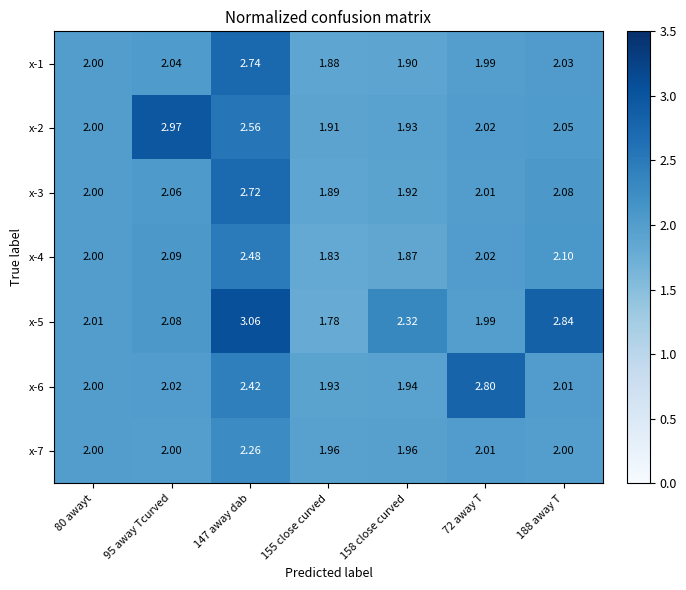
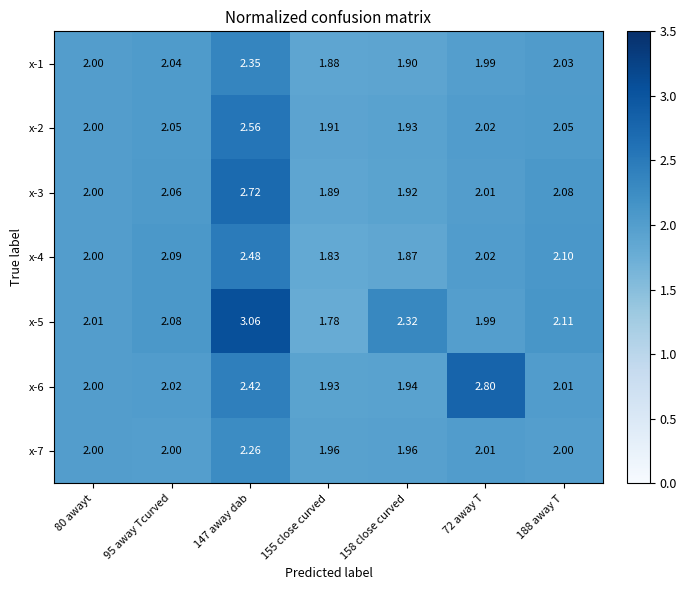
x-1, 147 away dab: 2.74 -> 2.35
x-2, 95 away Tcurved: 2.97 -> 2.05
x-5, 188 away T: 2.84 -> 2.11
